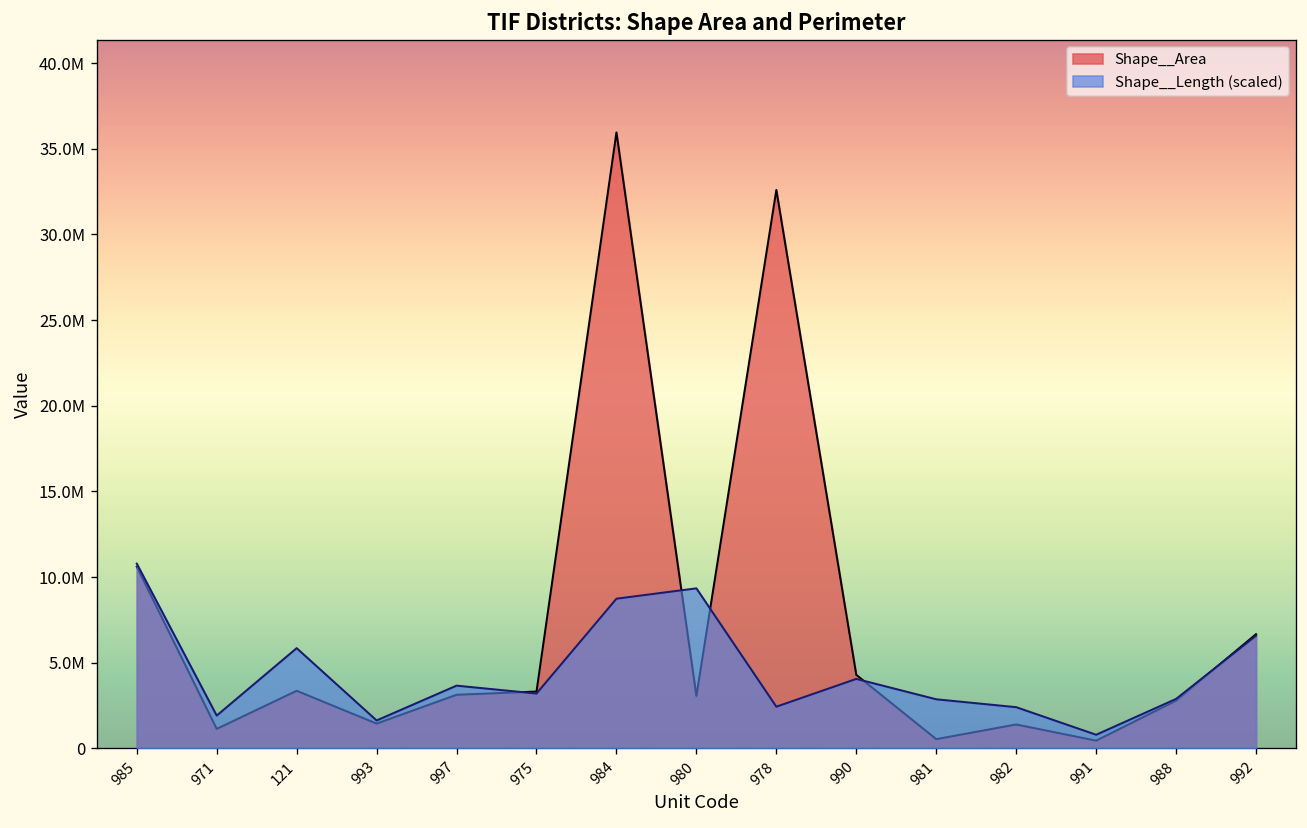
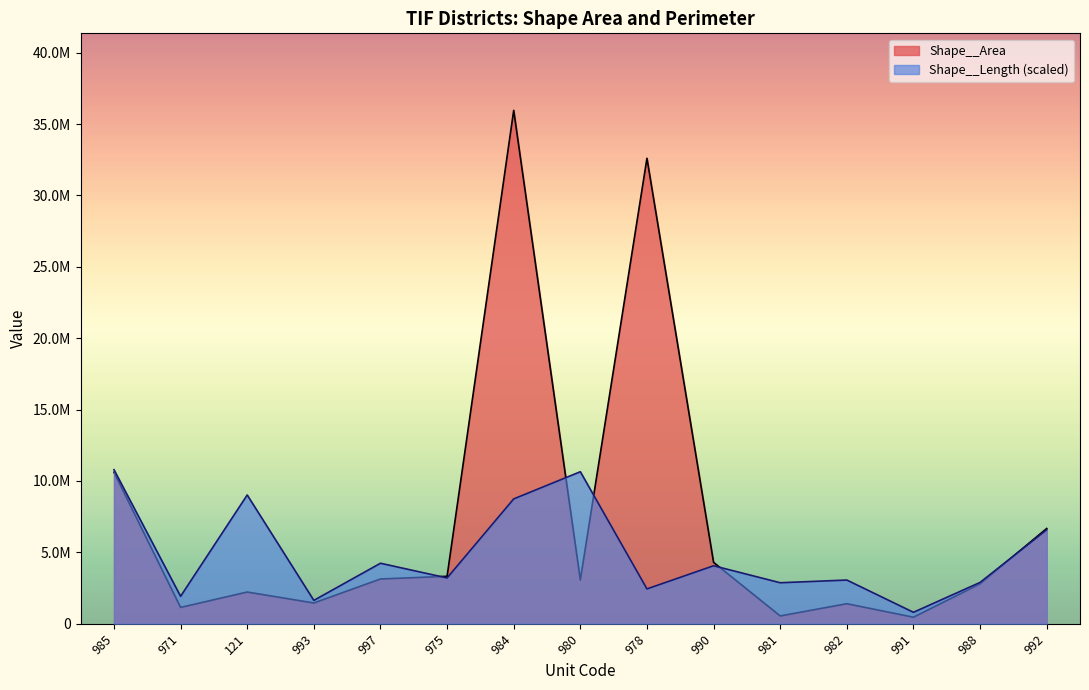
Shape__Area, 121: 3400000 -> 2200000
Shape__Length (scaled), 121: 5900000 -> 9000000
Shape__Length (scaled), 997: 3700000 -> 4200000
Shape__Length (scaled), 980: 9300000 -> 10600000
Shape__Length (scaled), 982: 2400000 -> 3100000
